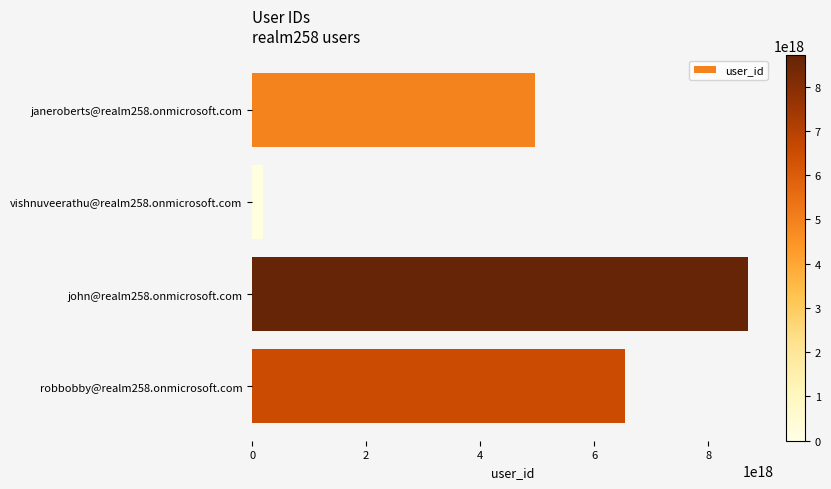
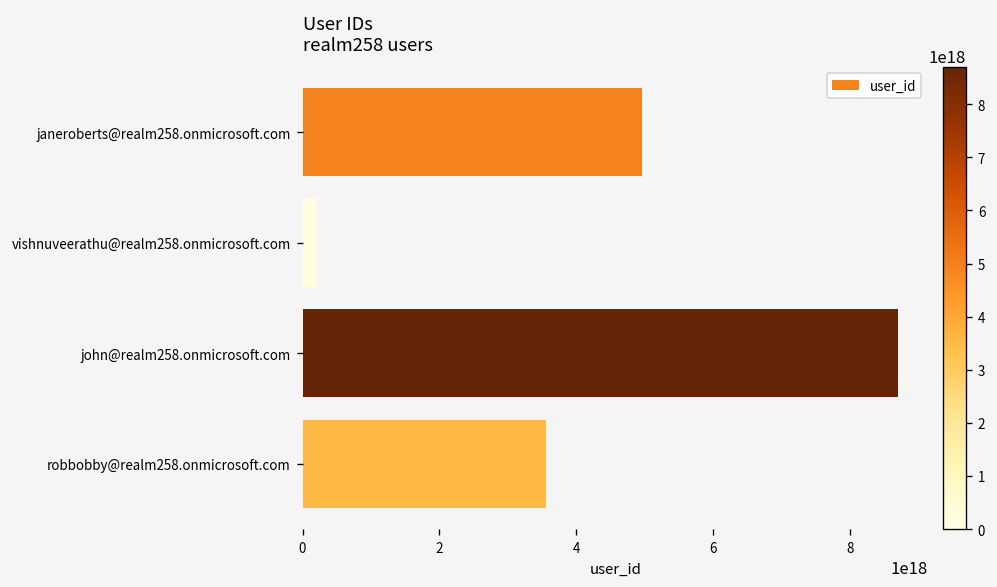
robbobby@realm258.onmicrosoft.com: 6500000000000000000 -> 3600000000000000000
